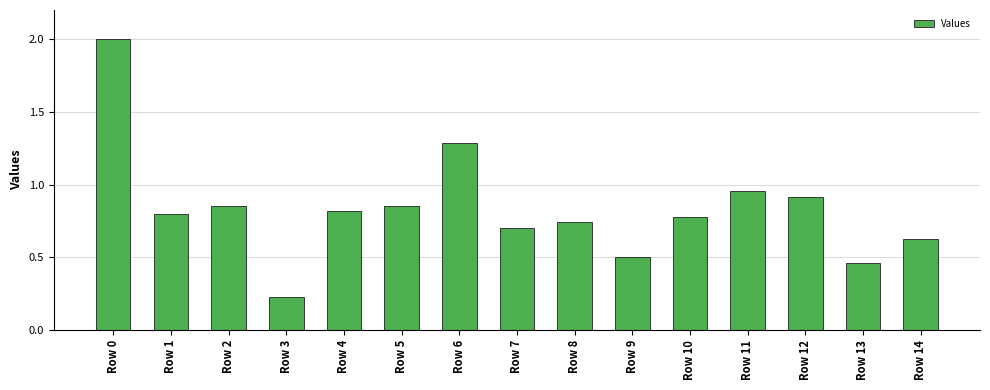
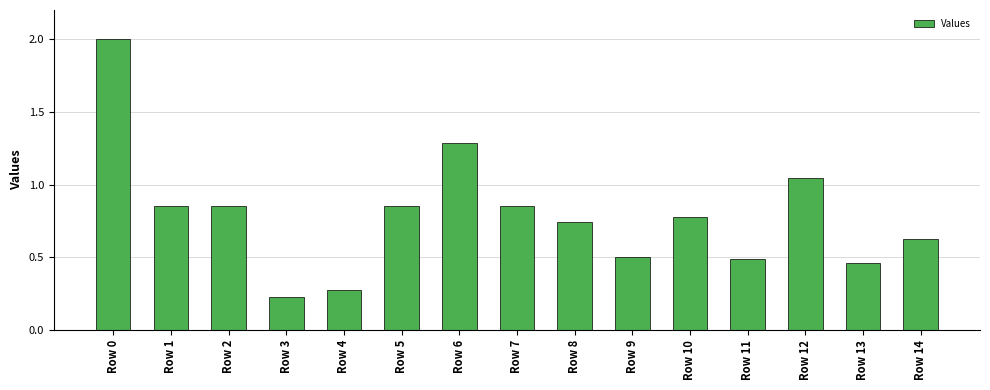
Row 1: 0.80 -> 0.86
Row 4: 0.82 -> 0.28
Row 7: 0.70 -> 0.86
Row 11: 0.95 -> 0.49
Row 12: 0.92 -> 1.05
